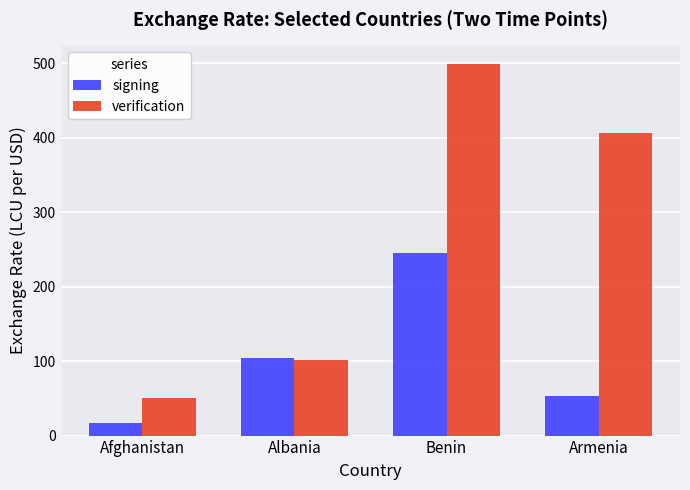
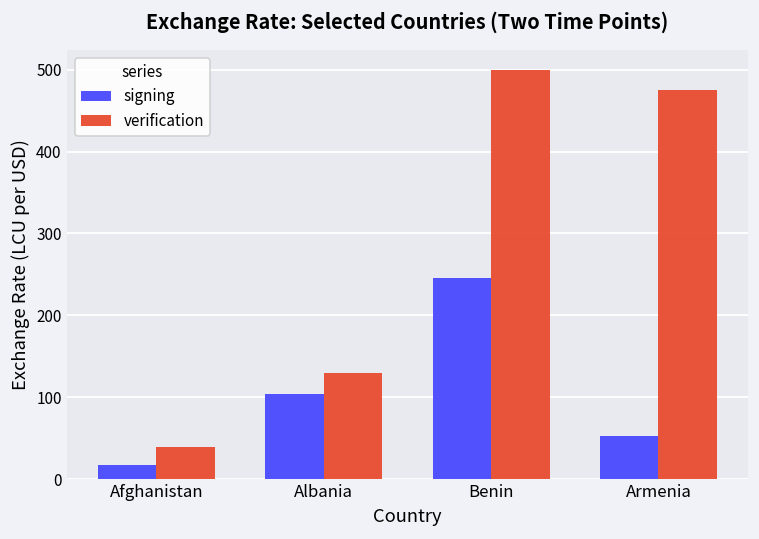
verification, Afghanistan: 50 -> 40
verification, Albania: 100 -> 130
verification, Armenia: 410 -> 480
